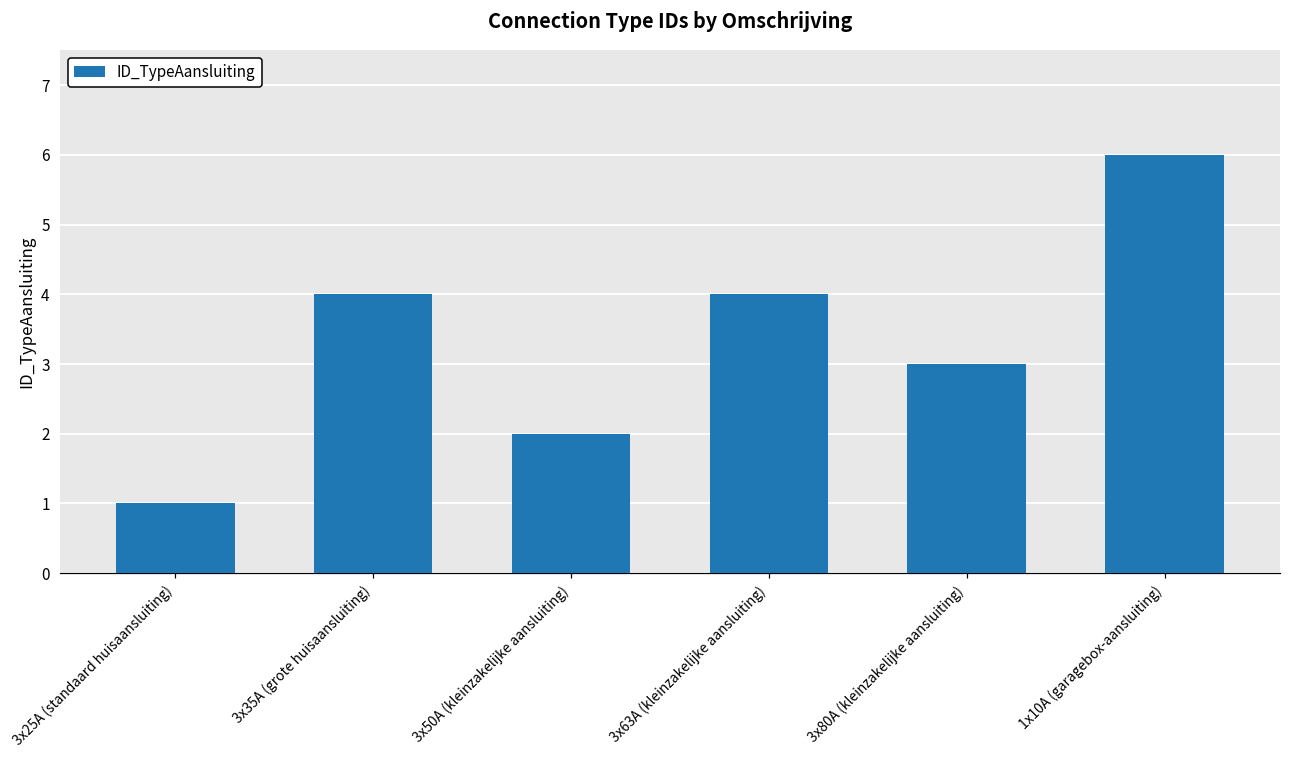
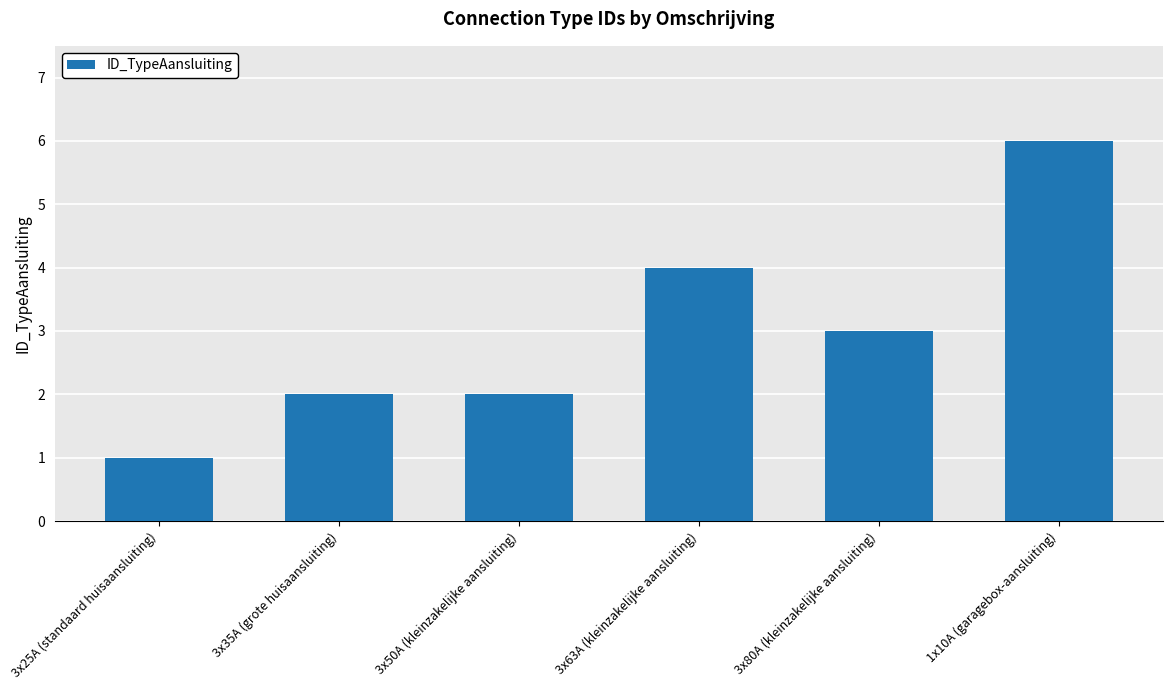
3x35A (grote huisaansluiting): 4 -> 2
